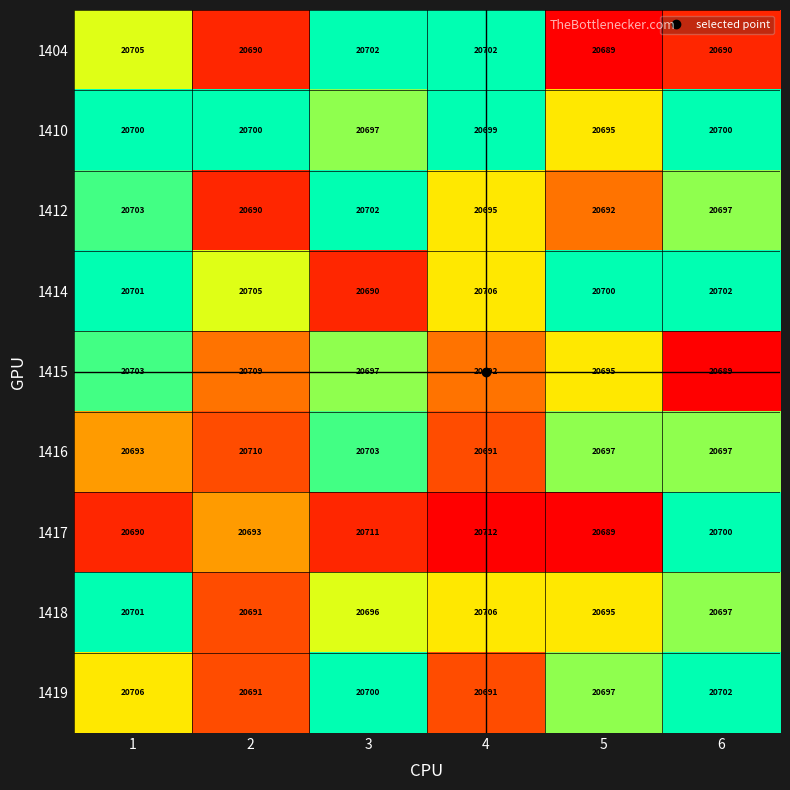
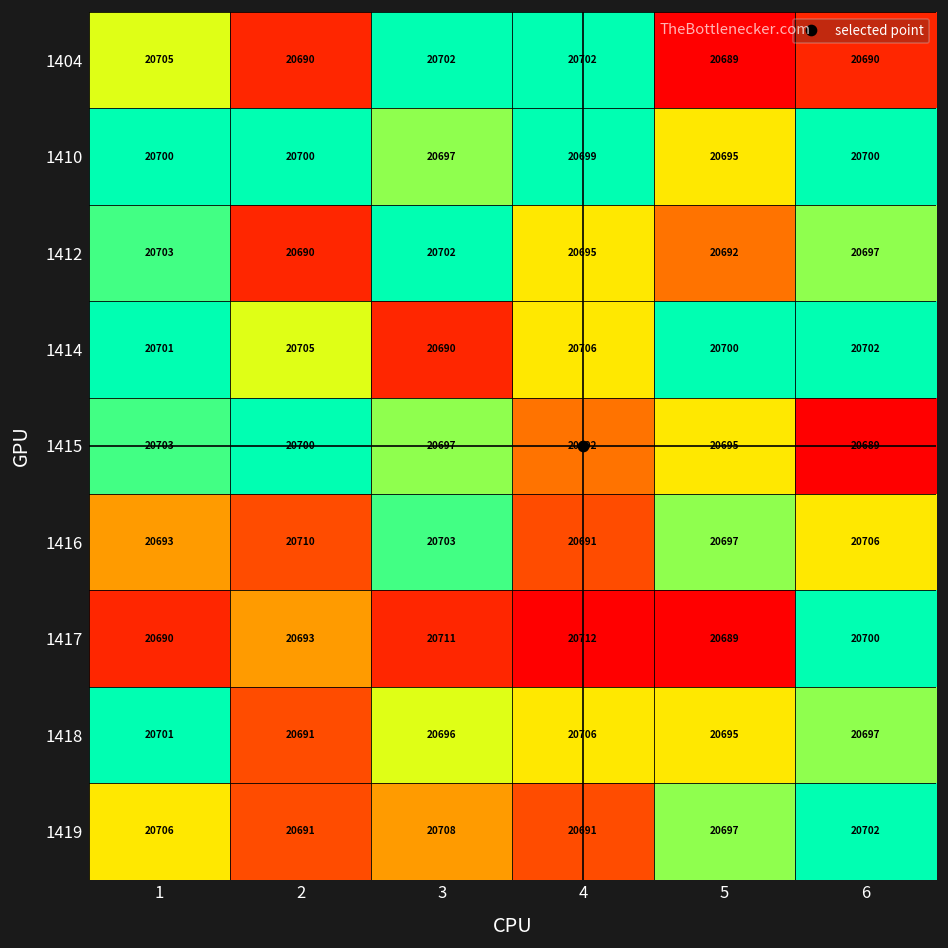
1415, 2: 20709 -> 20700
1416, 6: 20697 -> 20706
1419, 3: 20700 -> 20708
